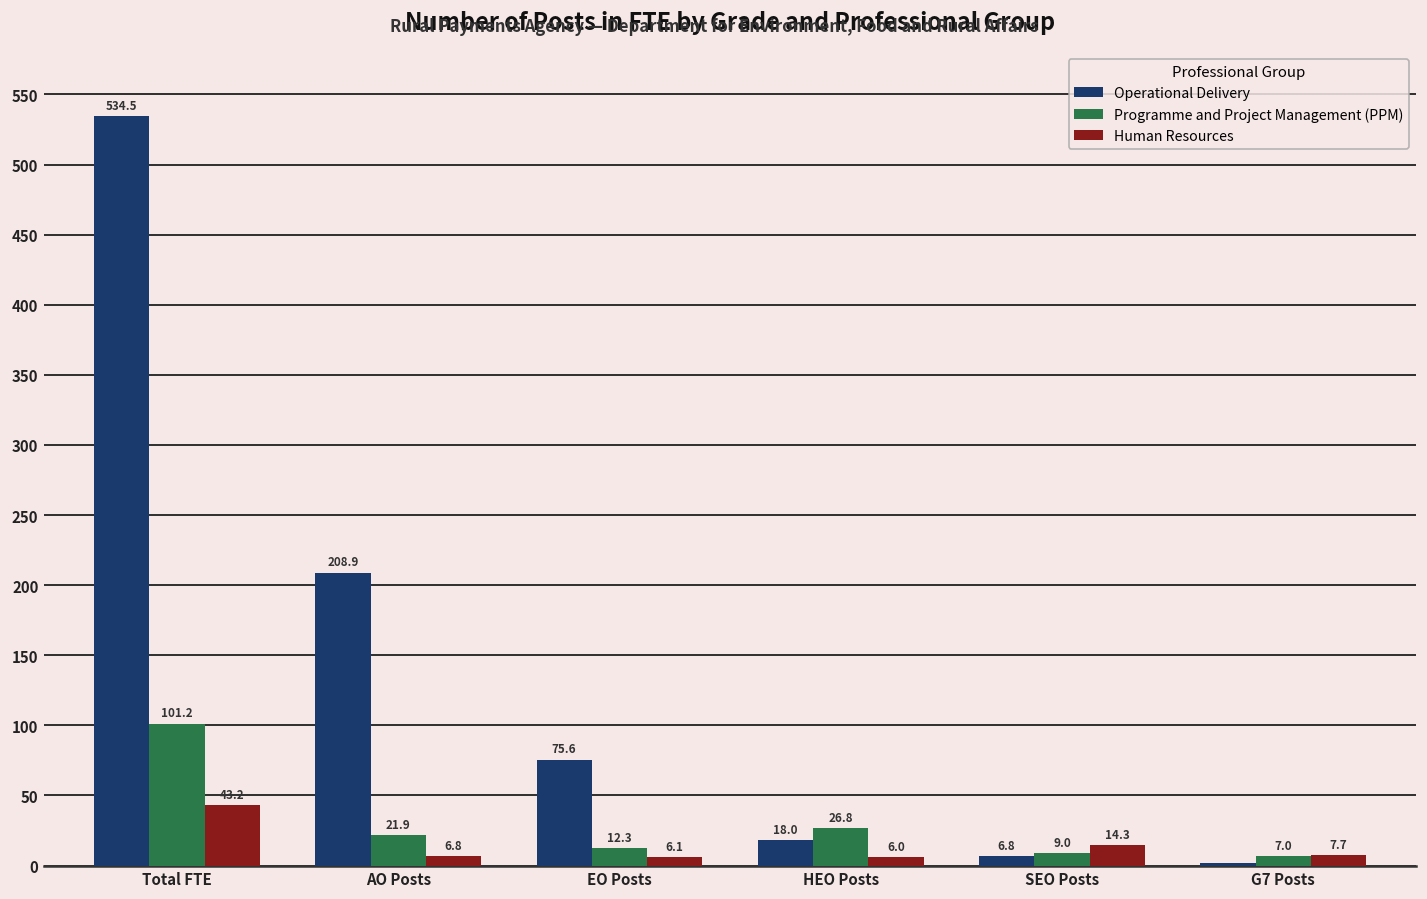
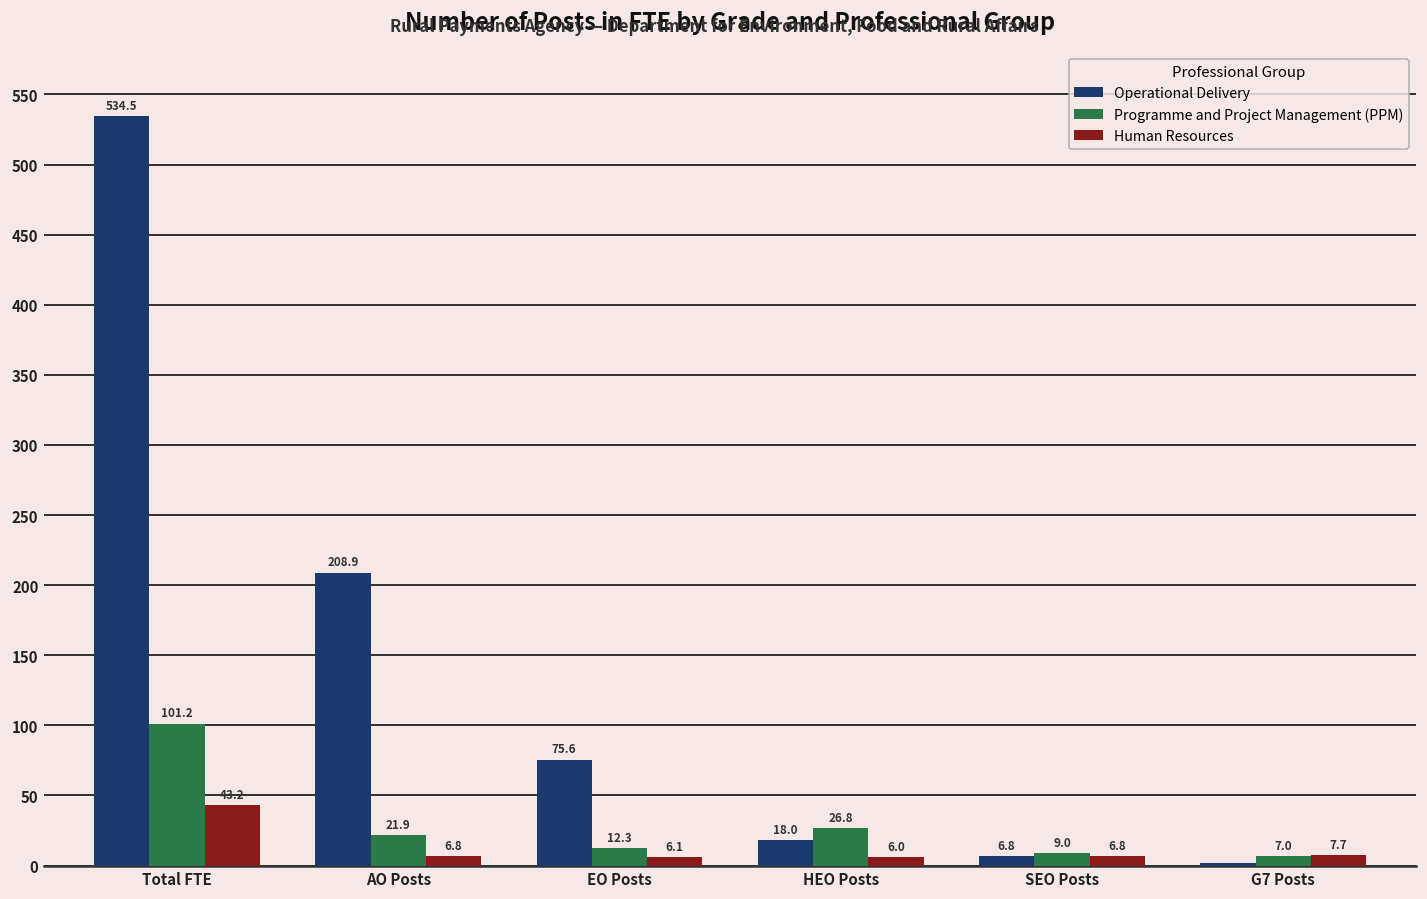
Human Resources, SEO Posts: 14.3 -> 6.8
